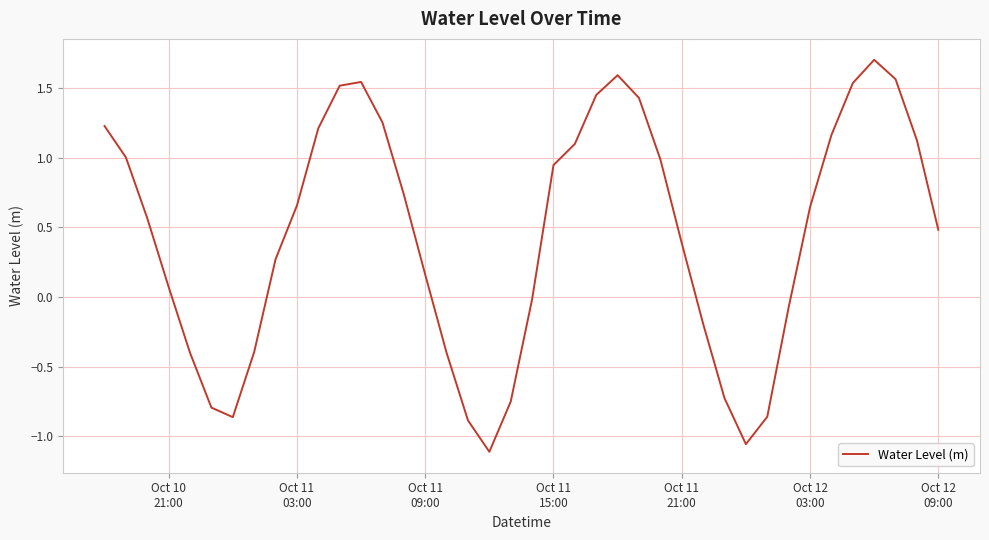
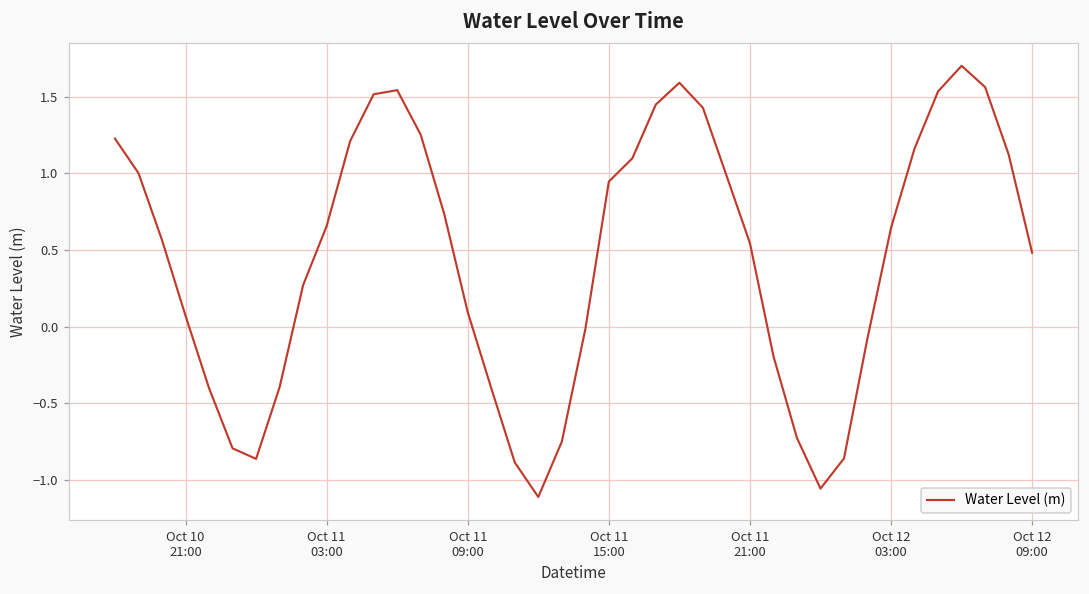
Oct 11 09:00: 0.16 -> 0.09
Oct 11 21:00: 0.39 -> 0.54
